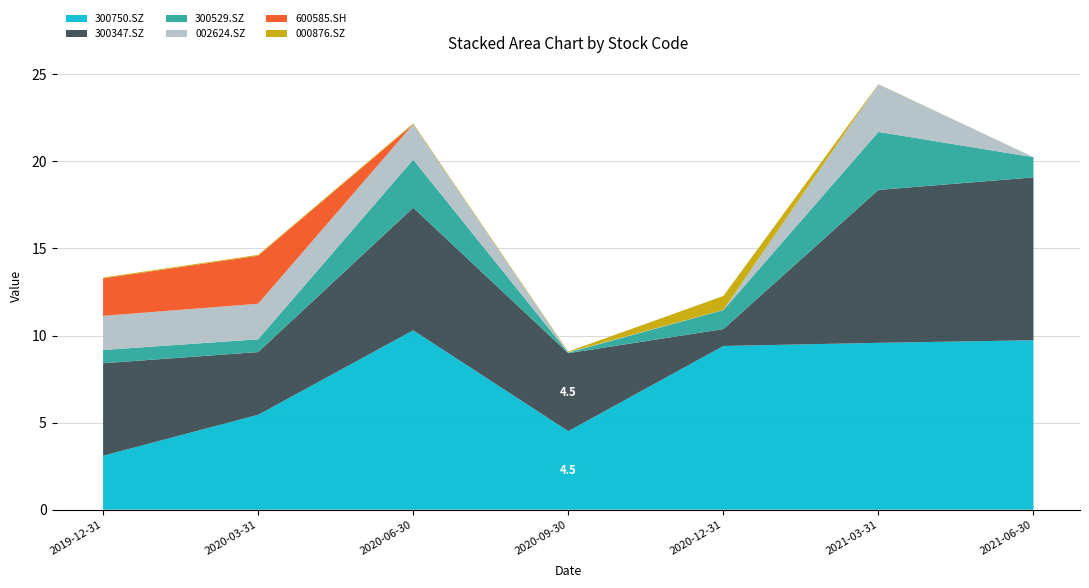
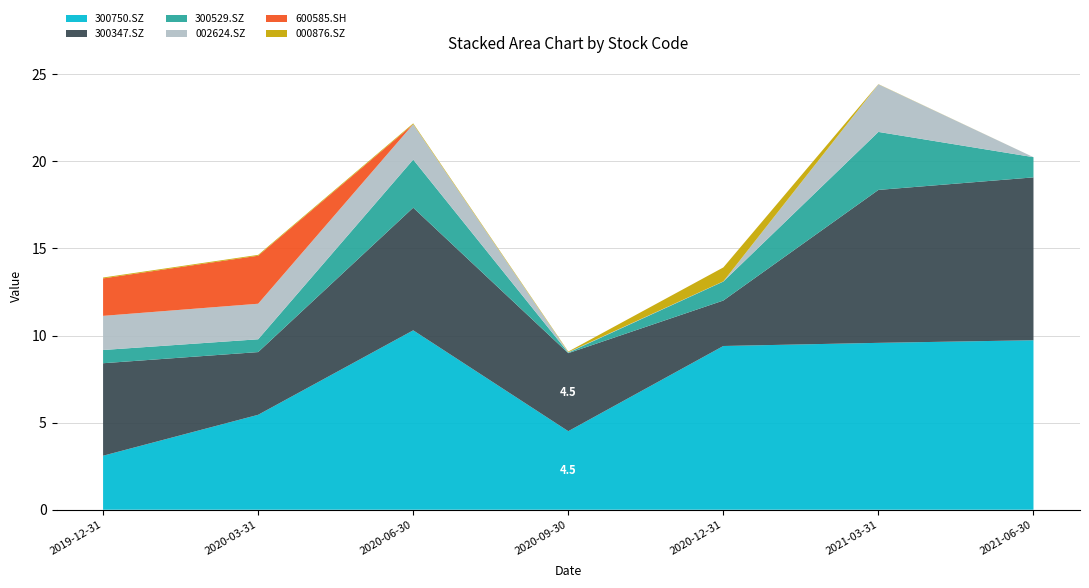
300347.SZ, 2020-12-31: 1.0 -> 2.6
